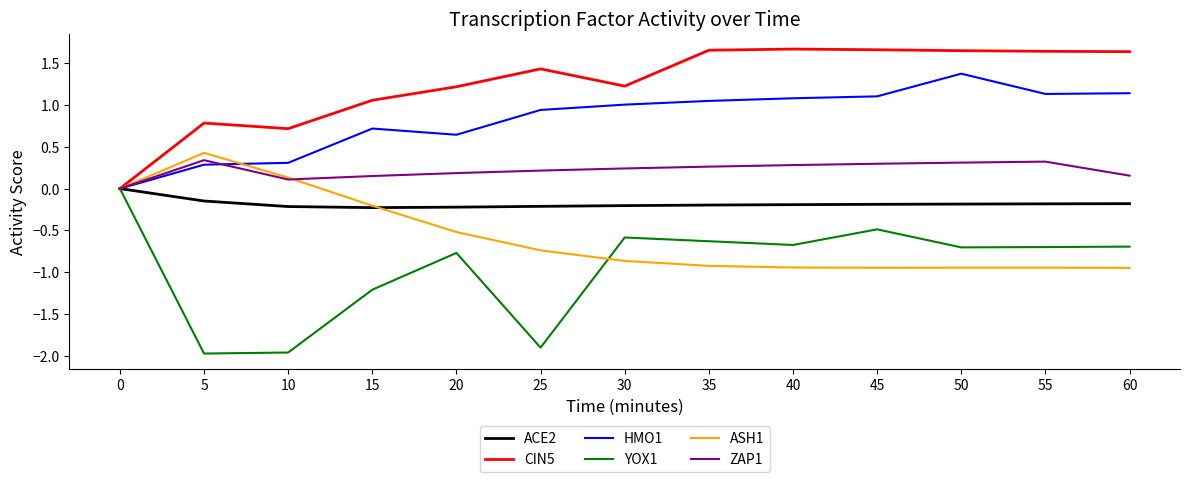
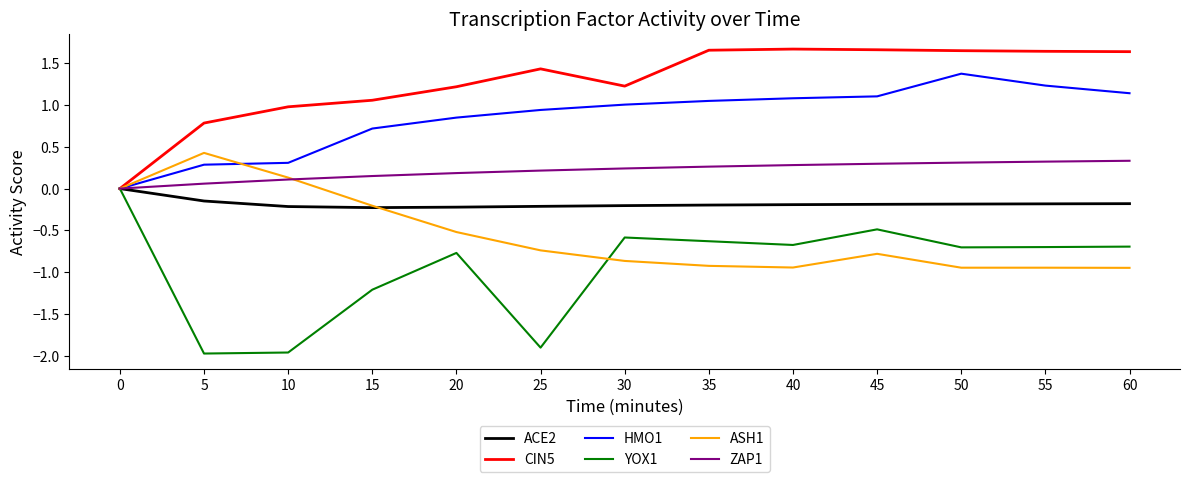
ZAP1, 5: 0.3 -> 0.1
CIN5, 10: 0.7 -> 1.0
HMO1, 20: 0.6 -> 0.8
ASH1, 45: -0.9 -> -0.8
HMO1, 55: 1.1 -> 1.2
ZAP1, 60: 0.2 -> 0.3
